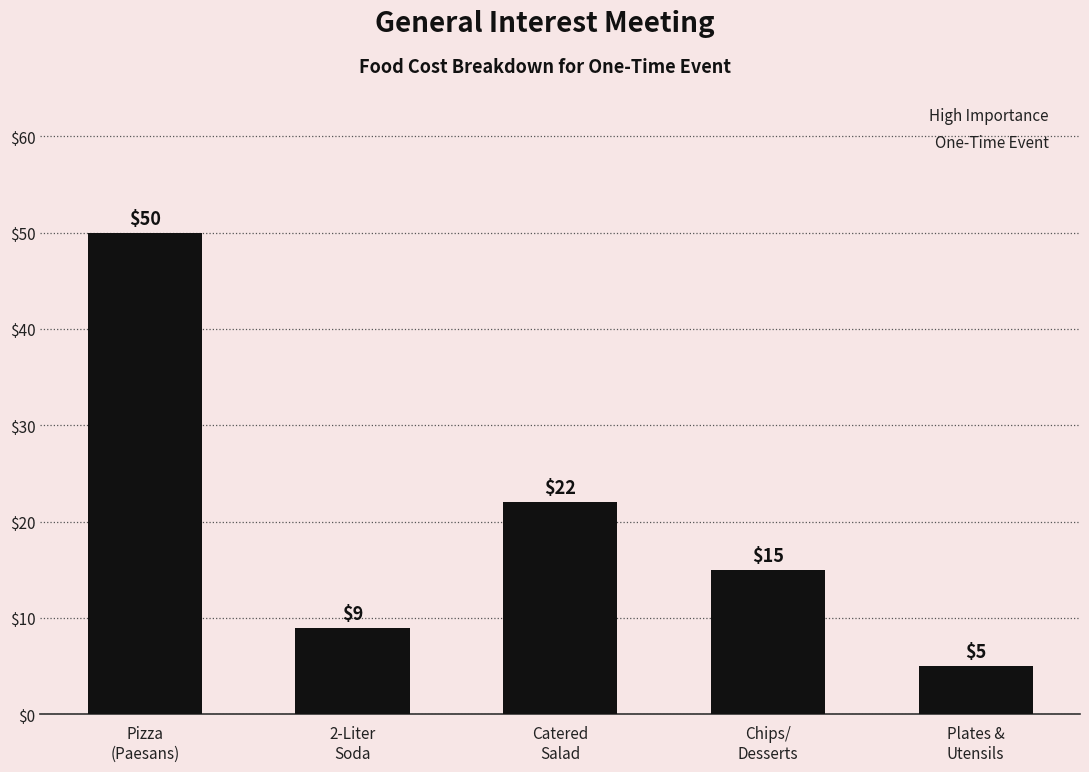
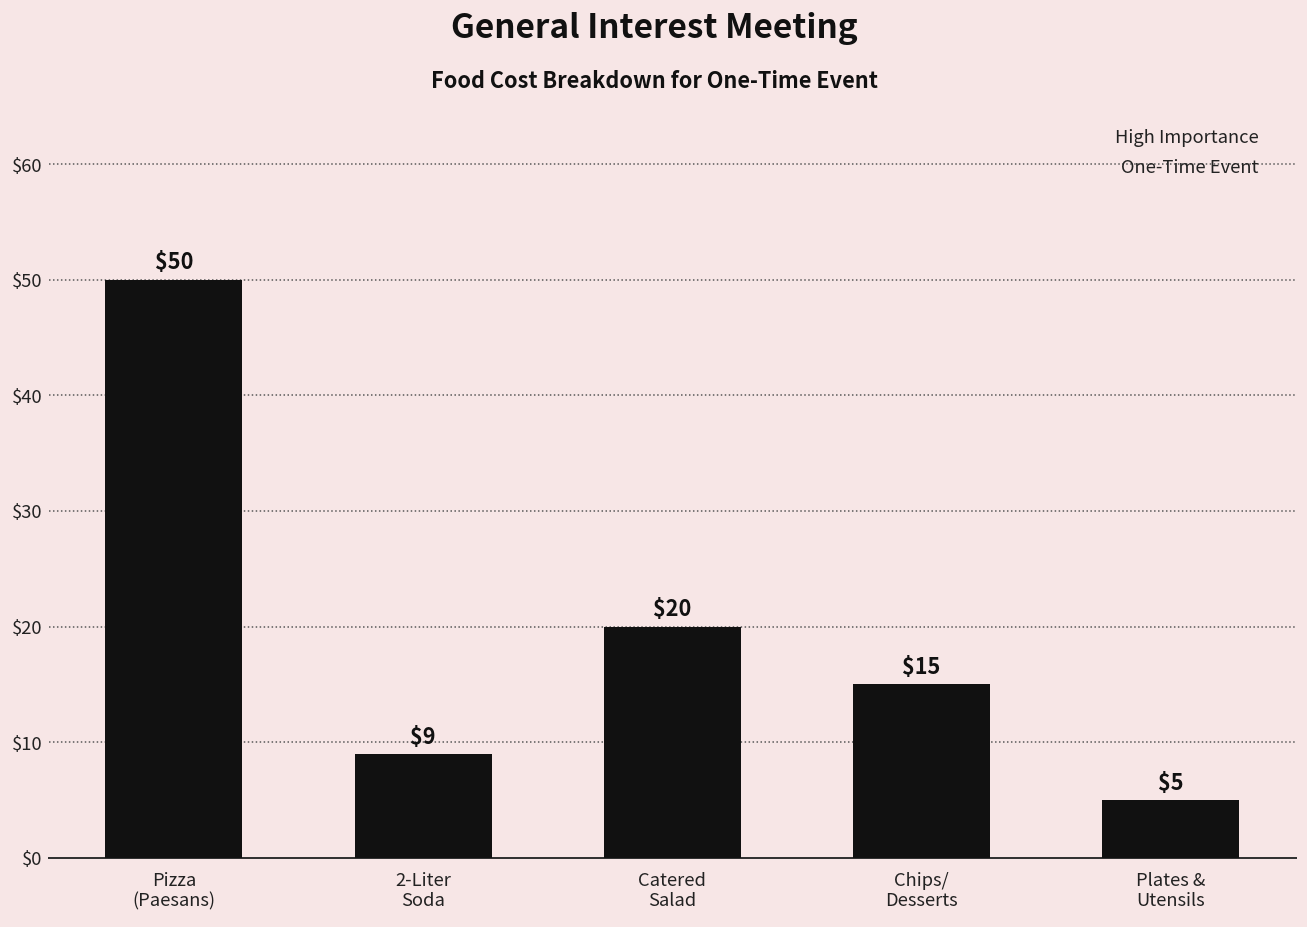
Catered Salad: $22 -> $20
